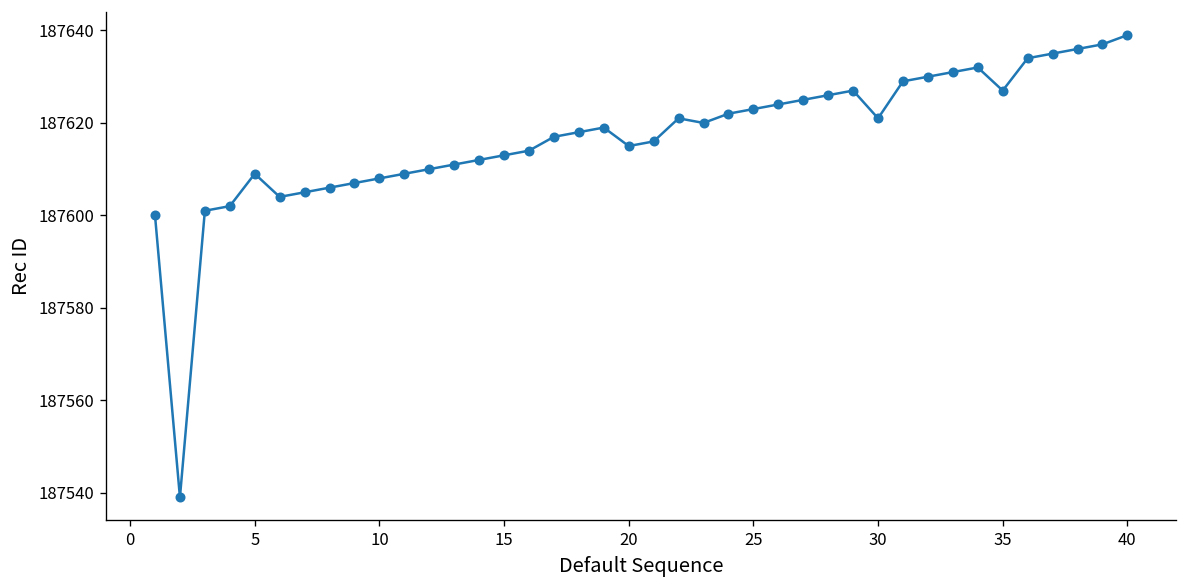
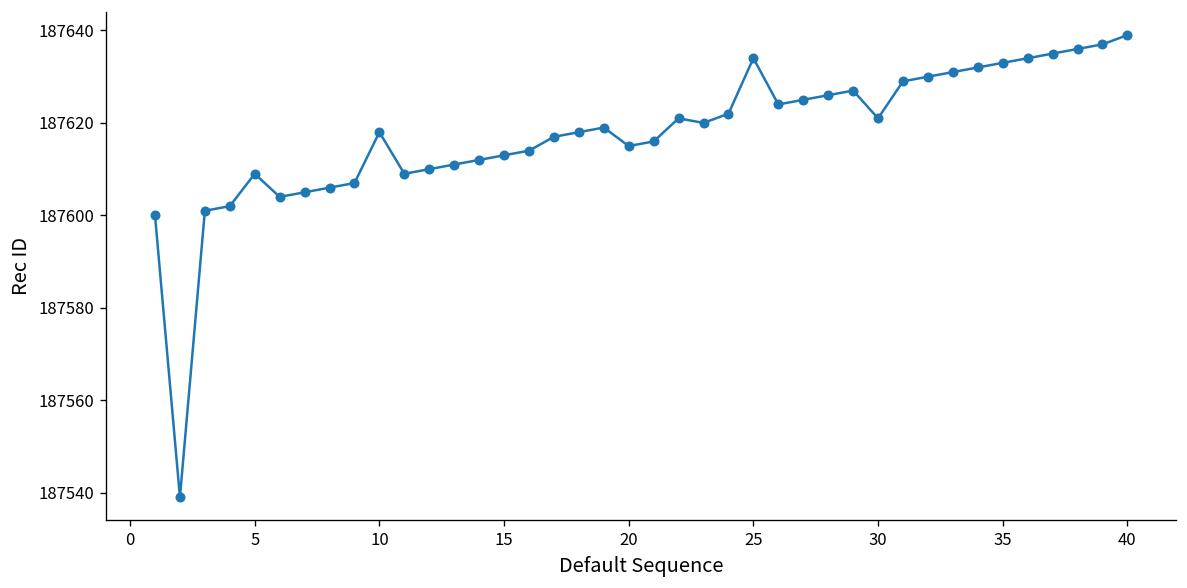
10: 187608 -> 187618
25: 187623 -> 187634
35: 187627 -> 187633
